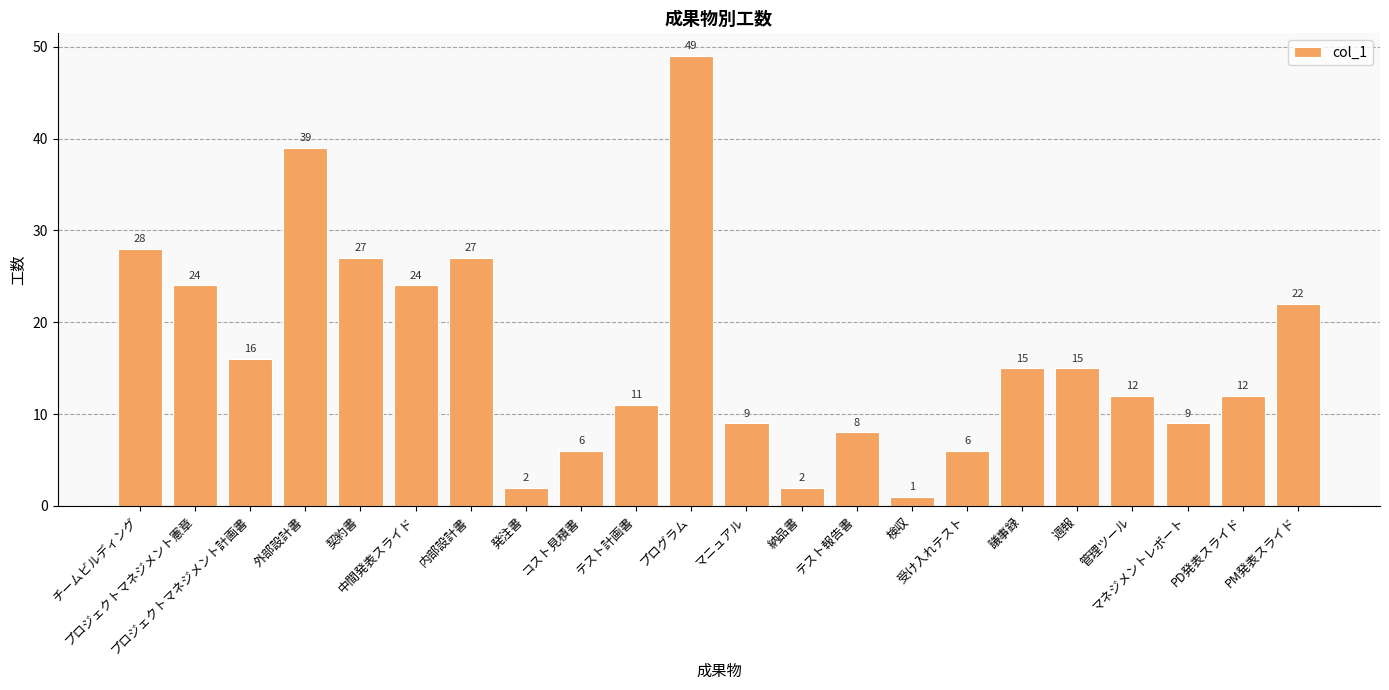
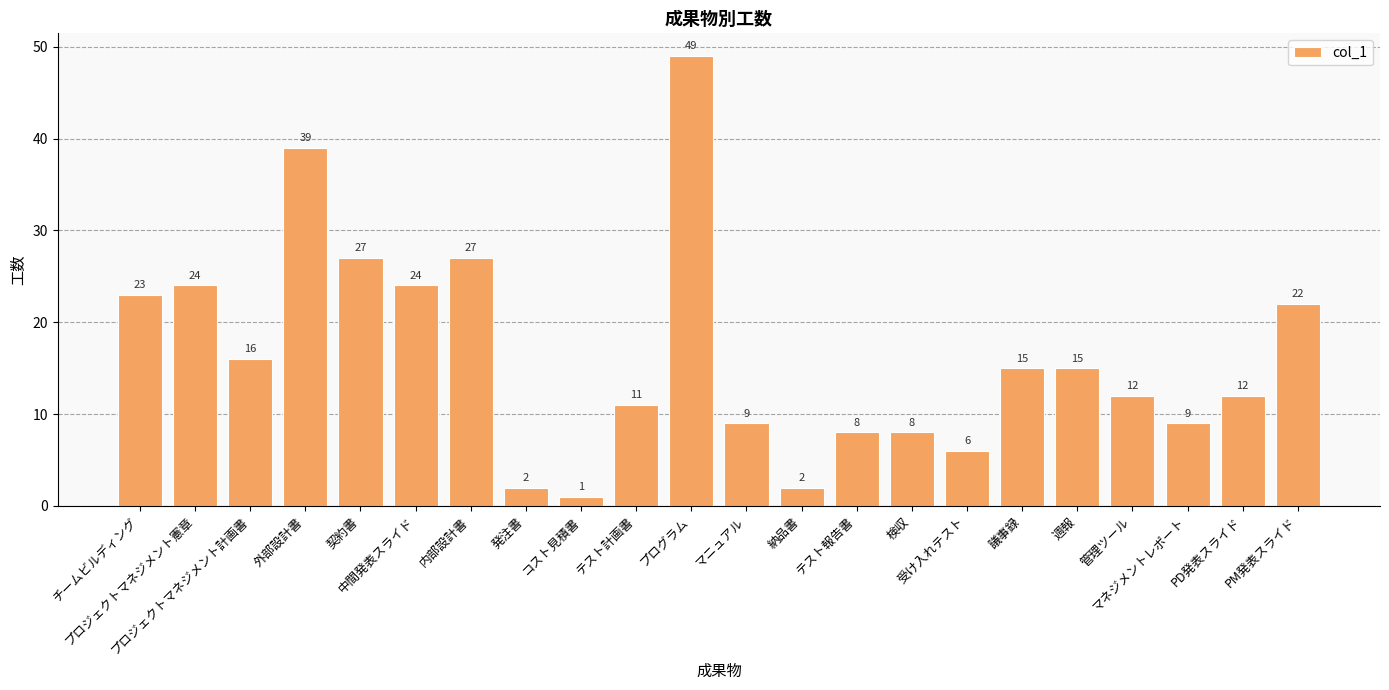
チームビルディング: 28 -> 23
コスト見積書: 6 -> 1
検収: 1 -> 8
